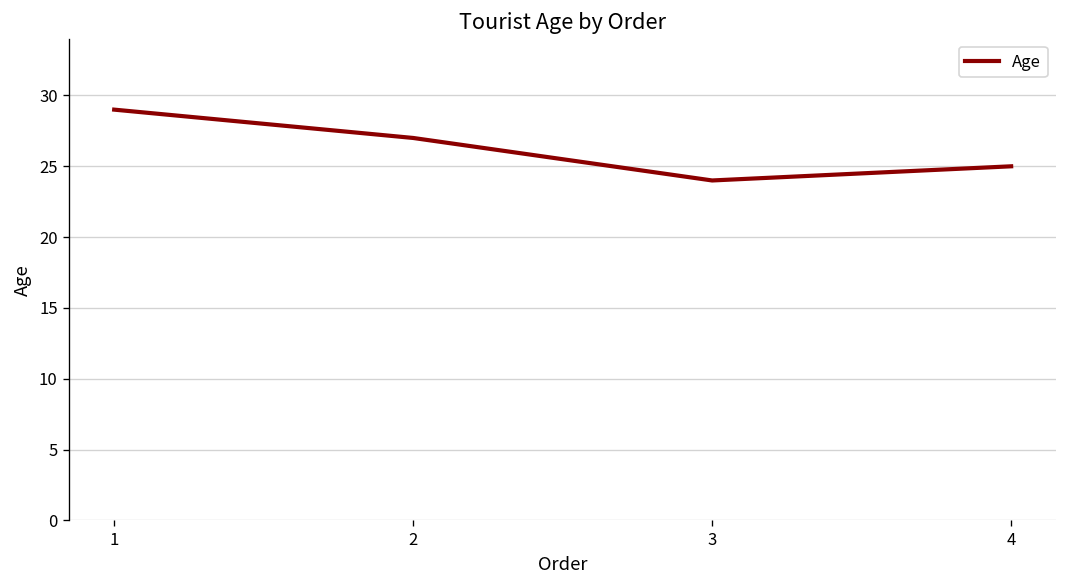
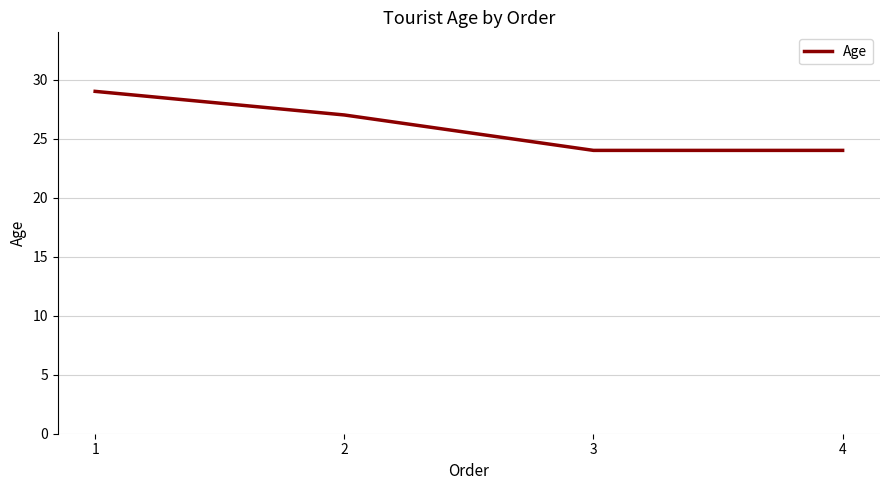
4: 25 -> 24
